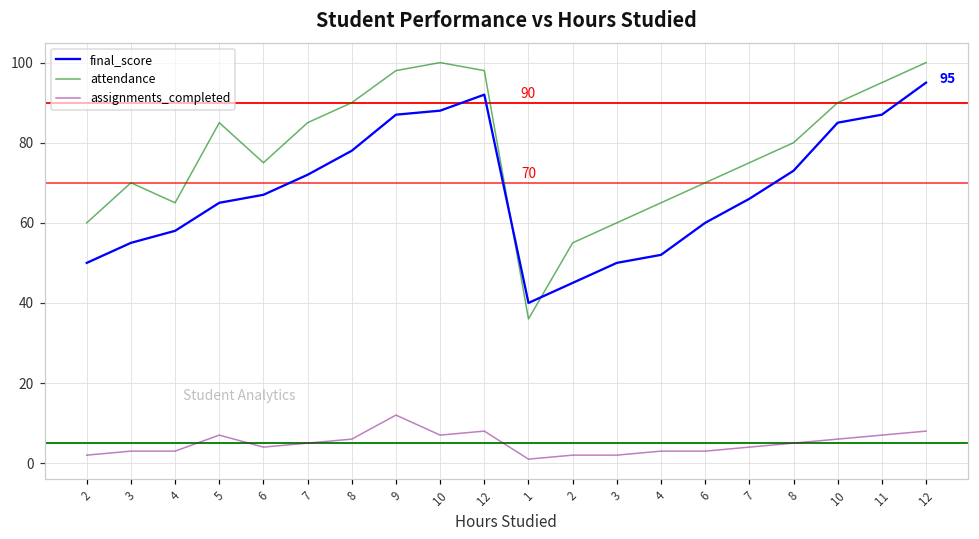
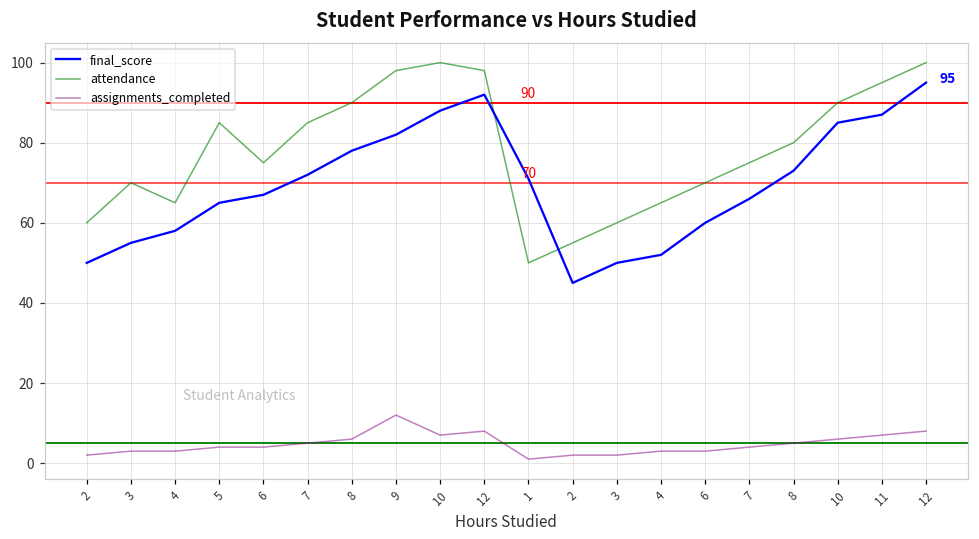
assignments_completed, 5: 7 -> 4
final_score, 9: 87 -> 82
final_score, 1: 40 -> 71
attendance, 1: 36 -> 50
